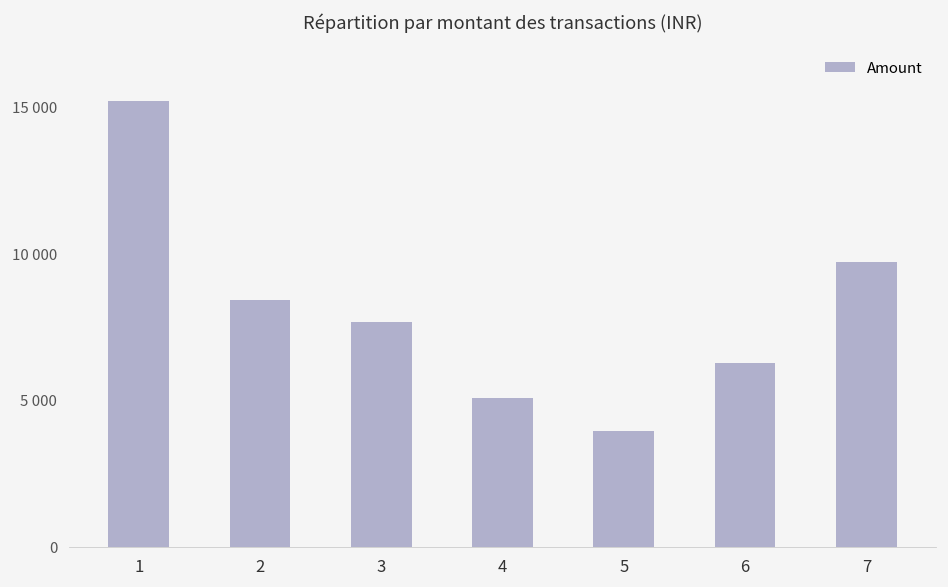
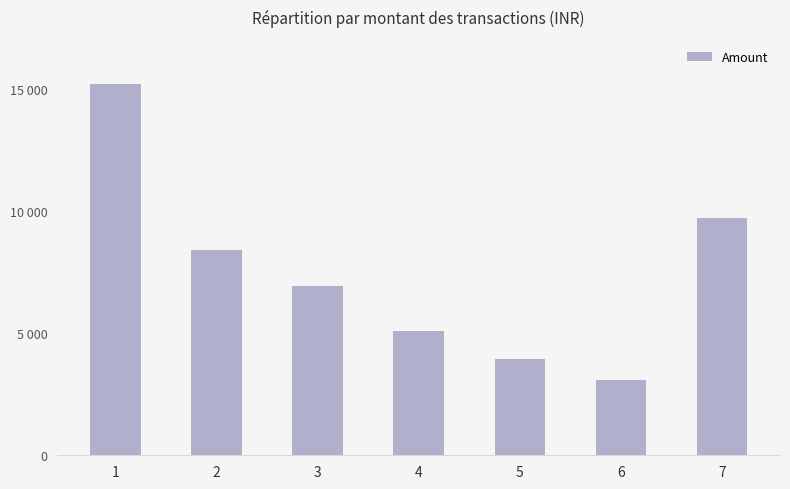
3: 7600 -> 6900
6: 6200 -> 3100
